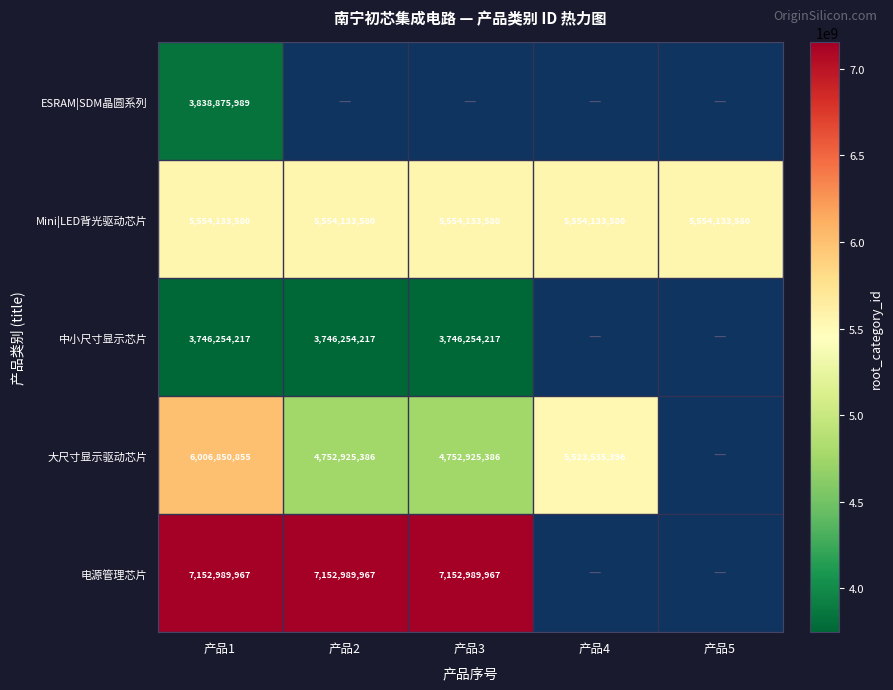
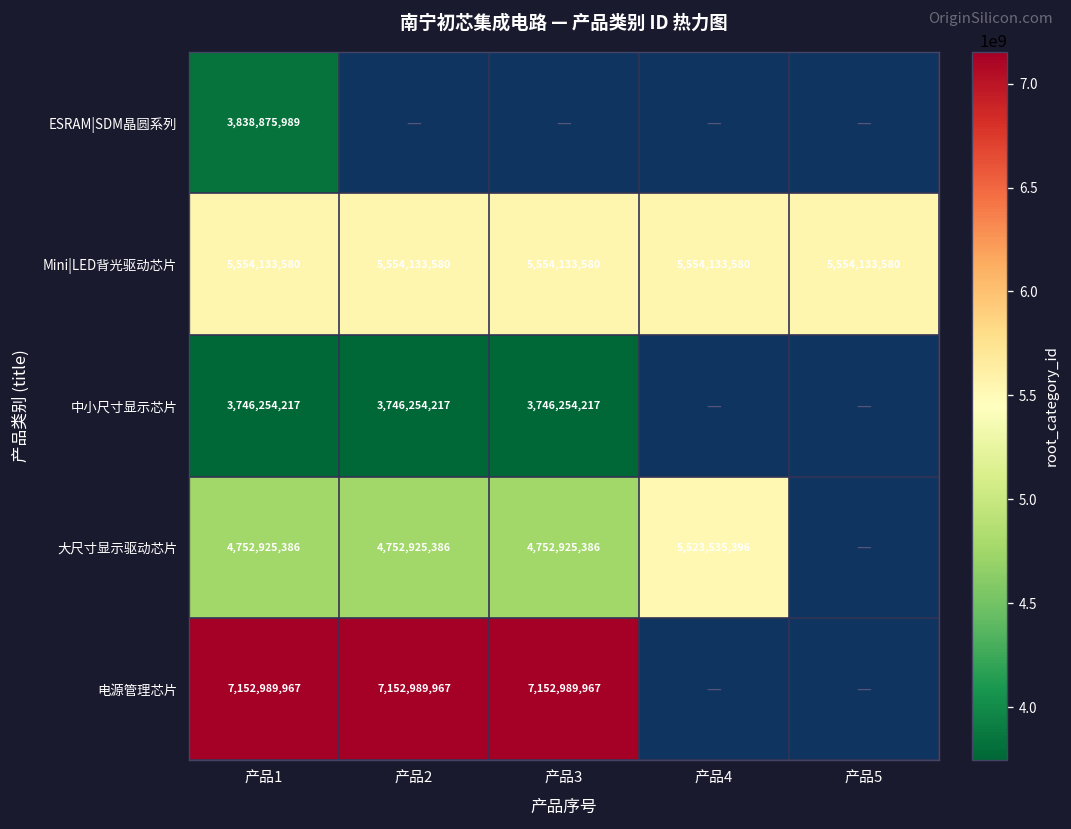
大尺寸显示驱动芯片, 产品1: 6,006,850,855 -> 4,752,925,386
